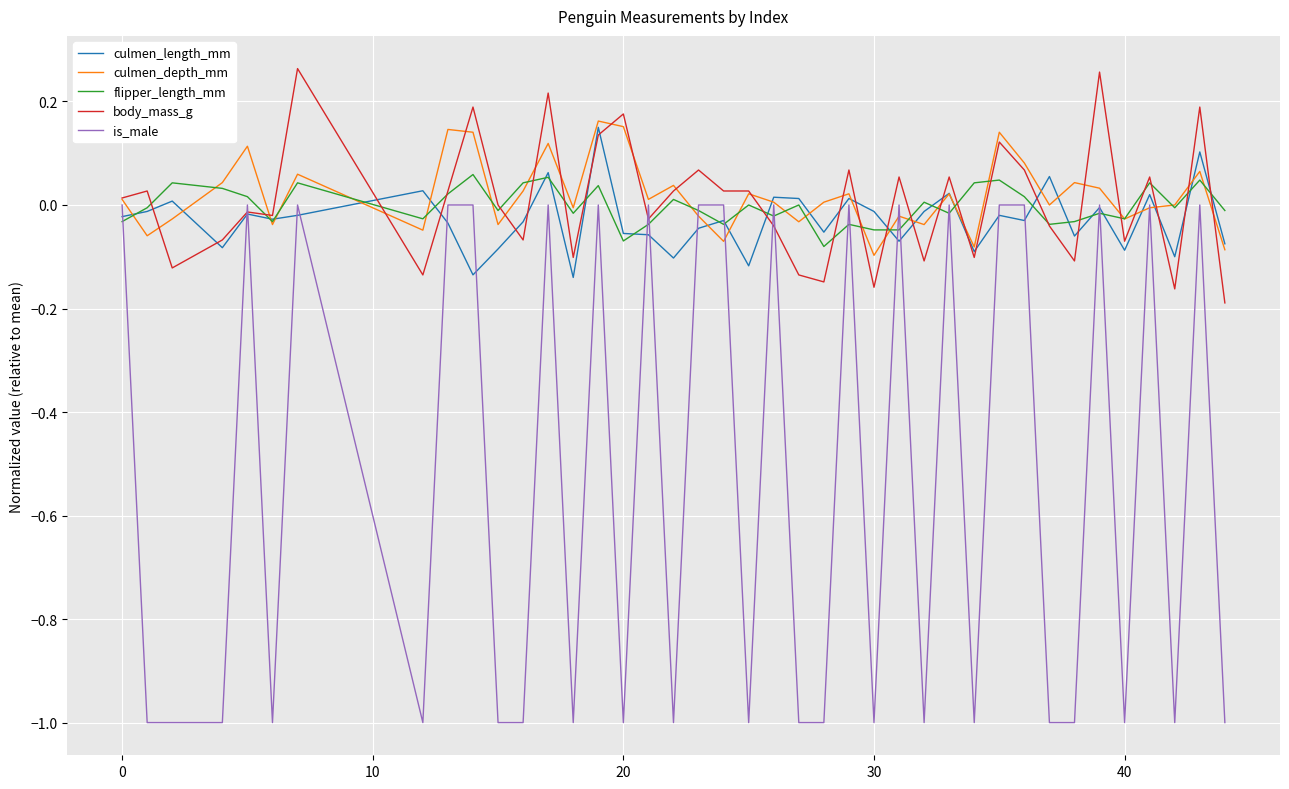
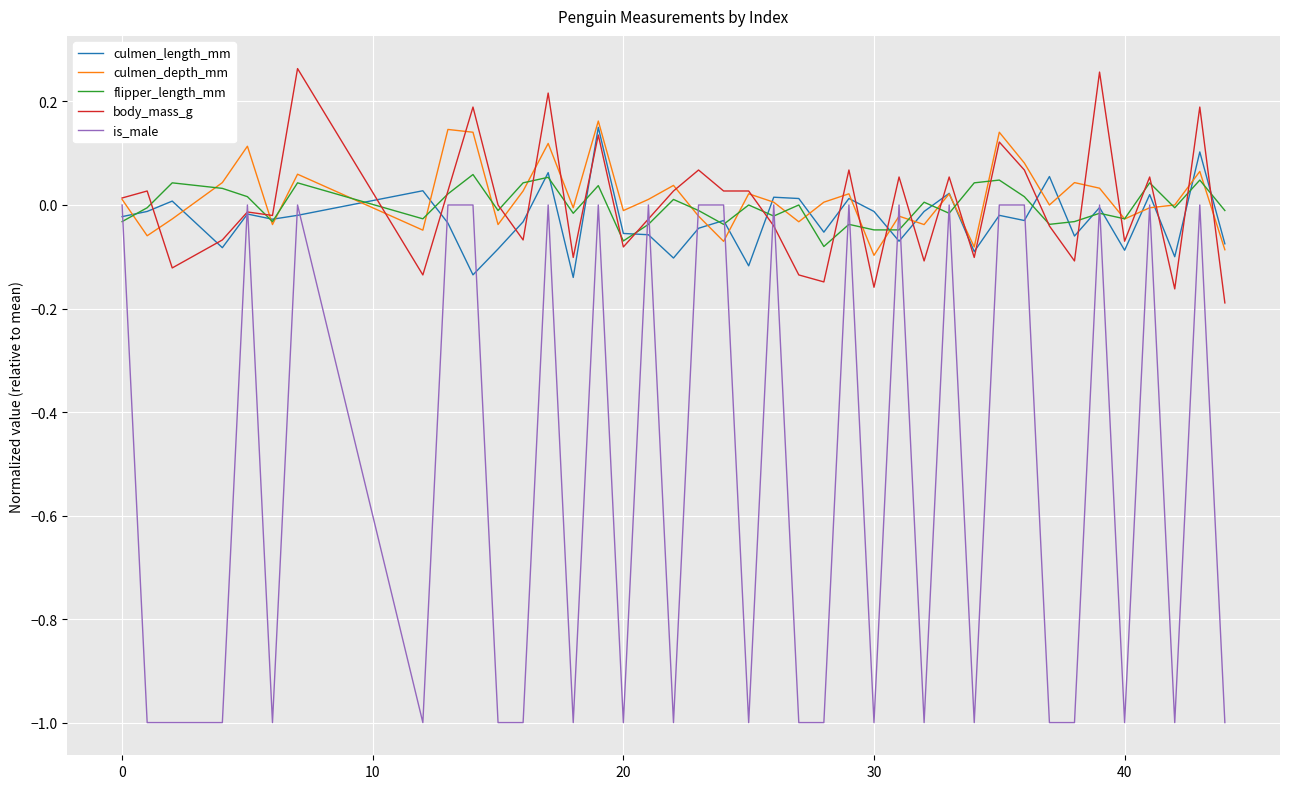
culmen_depth_mm, 20: 0.15 -> -0.01
body_mass_g, 20: 0.18 -> -0.08
